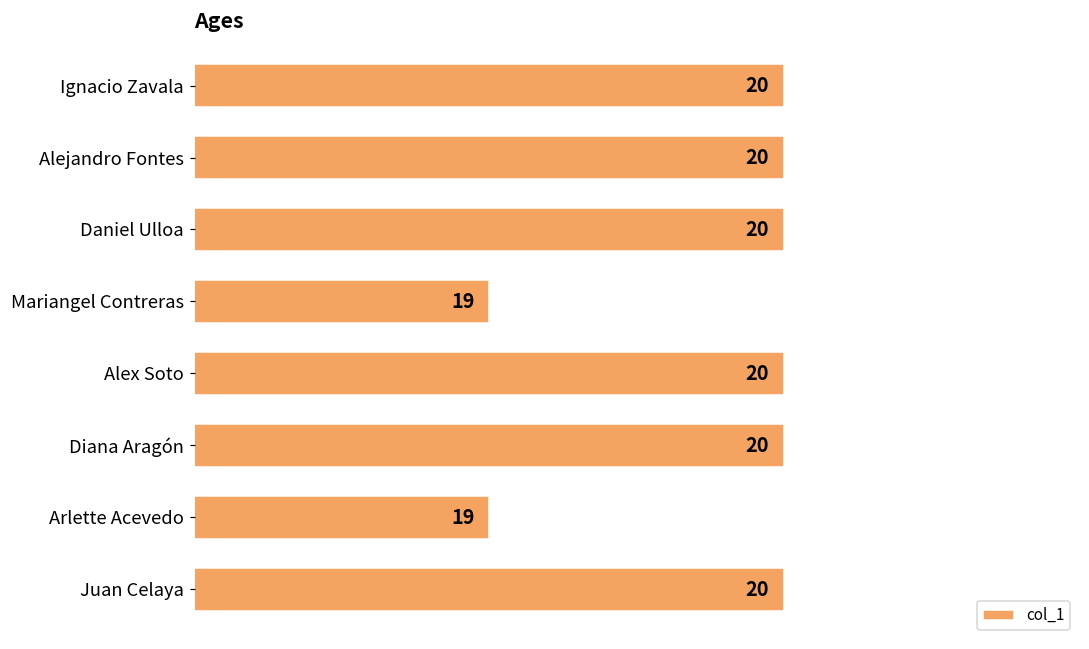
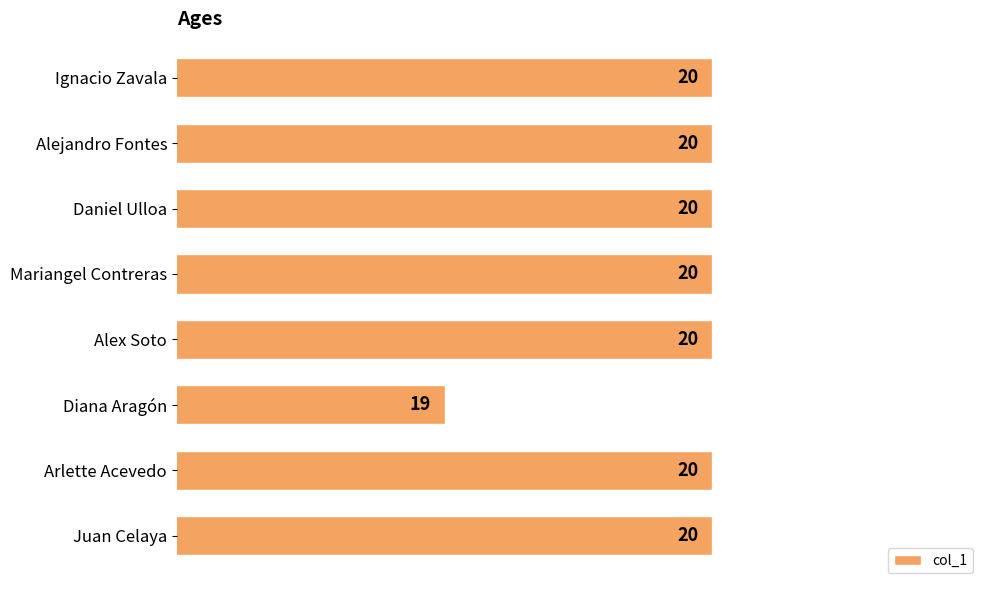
Mariangel Contreras: 19 -> 20
Diana Aragón: 20 -> 19
Arlette Acevedo: 19 -> 20
